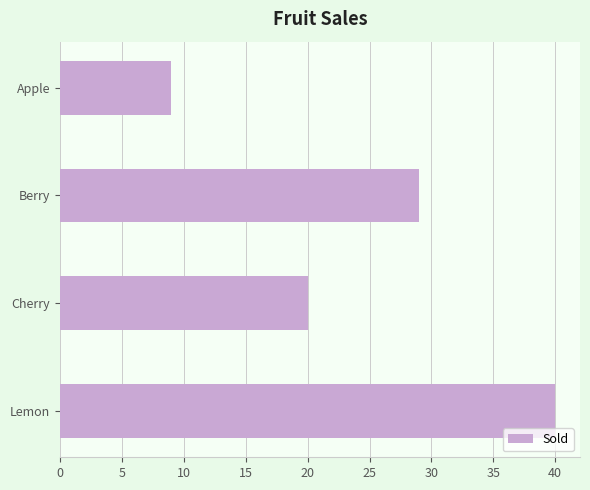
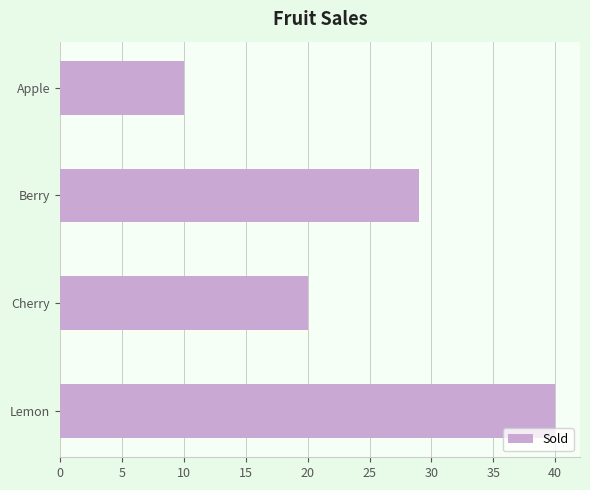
Apple: 9 -> 10
